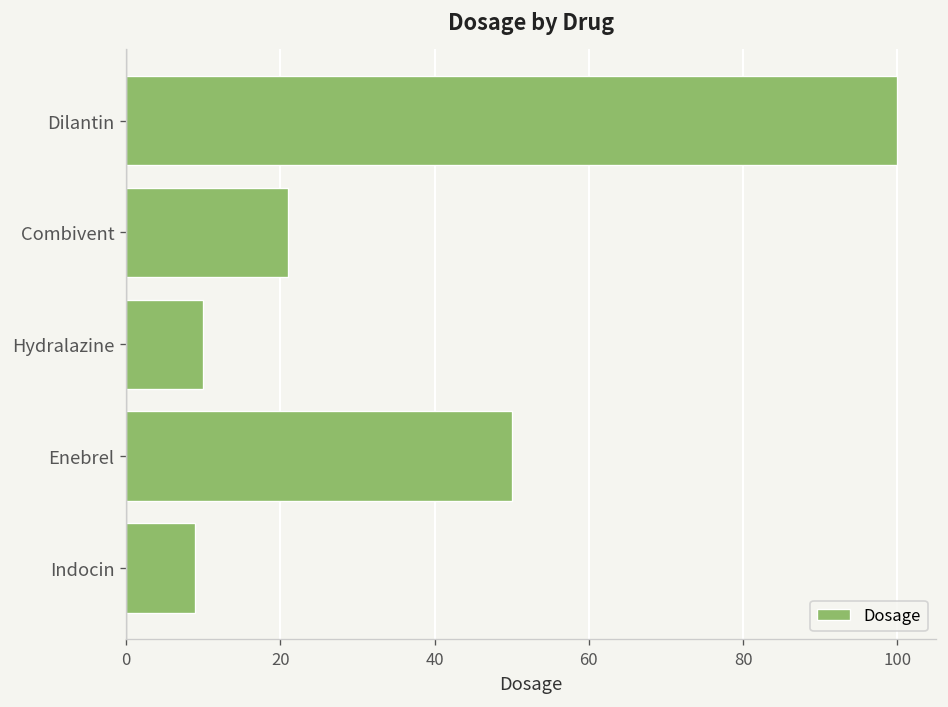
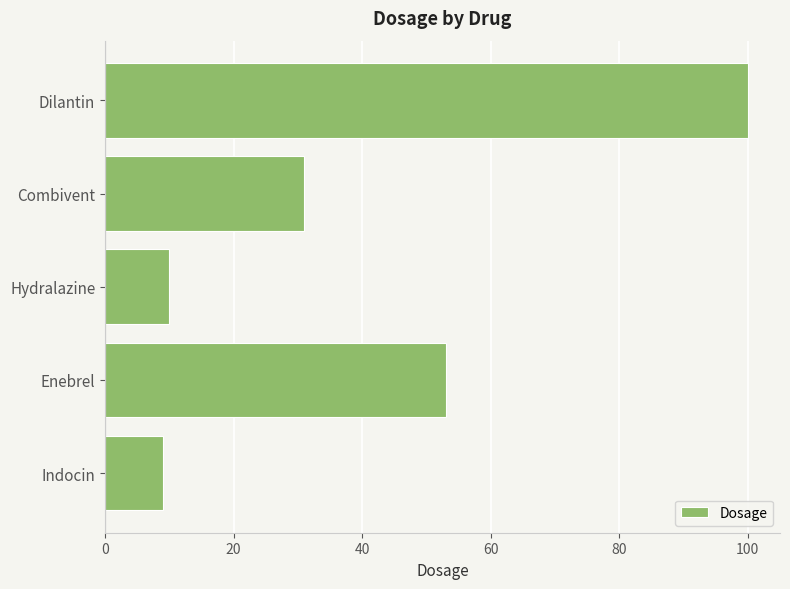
Combivent: 21 -> 31
Enebrel: 50 -> 53
